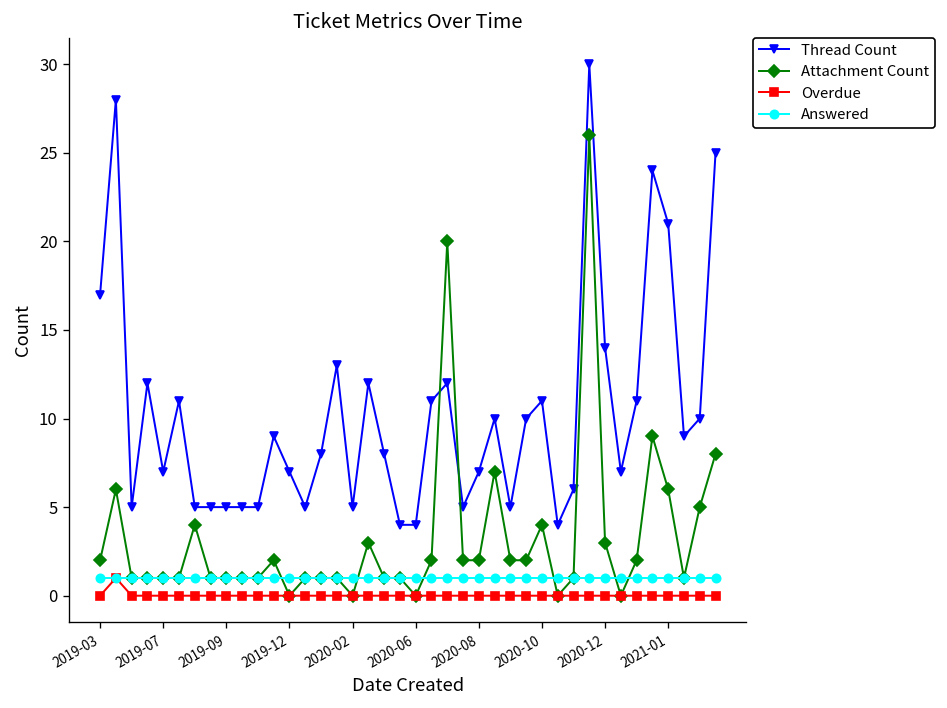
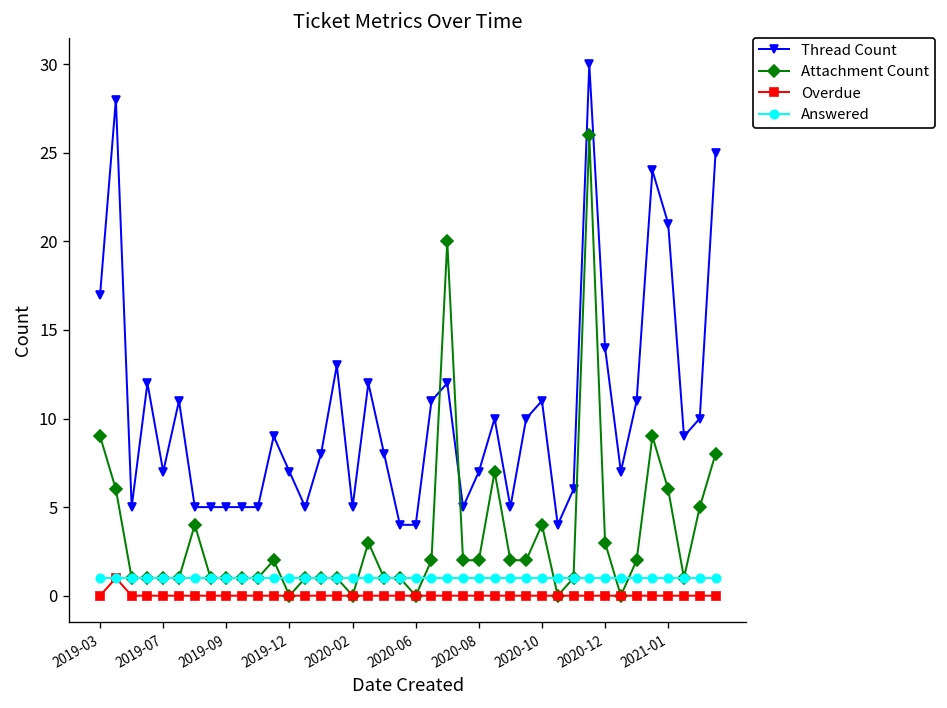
Attachment Count, 2019-03: 2 -> 9
